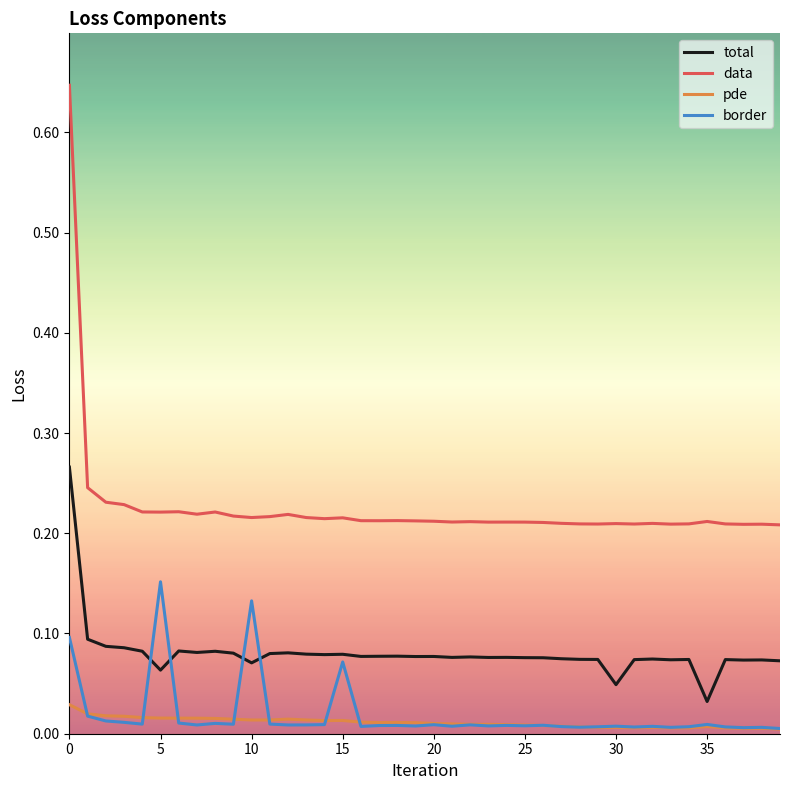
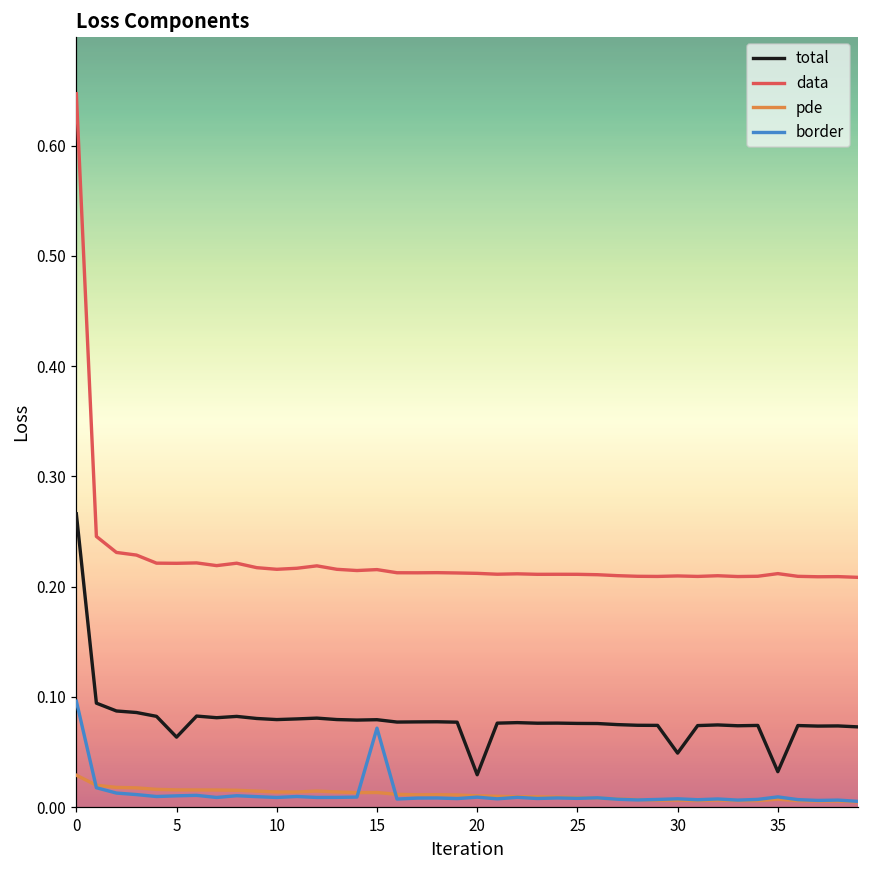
border, 5: 0.152 -> 0.010
total, 10: 0.071 -> 0.079
border, 10: 0.133 -> 0.009
total, 20: 0.077 -> 0.029
